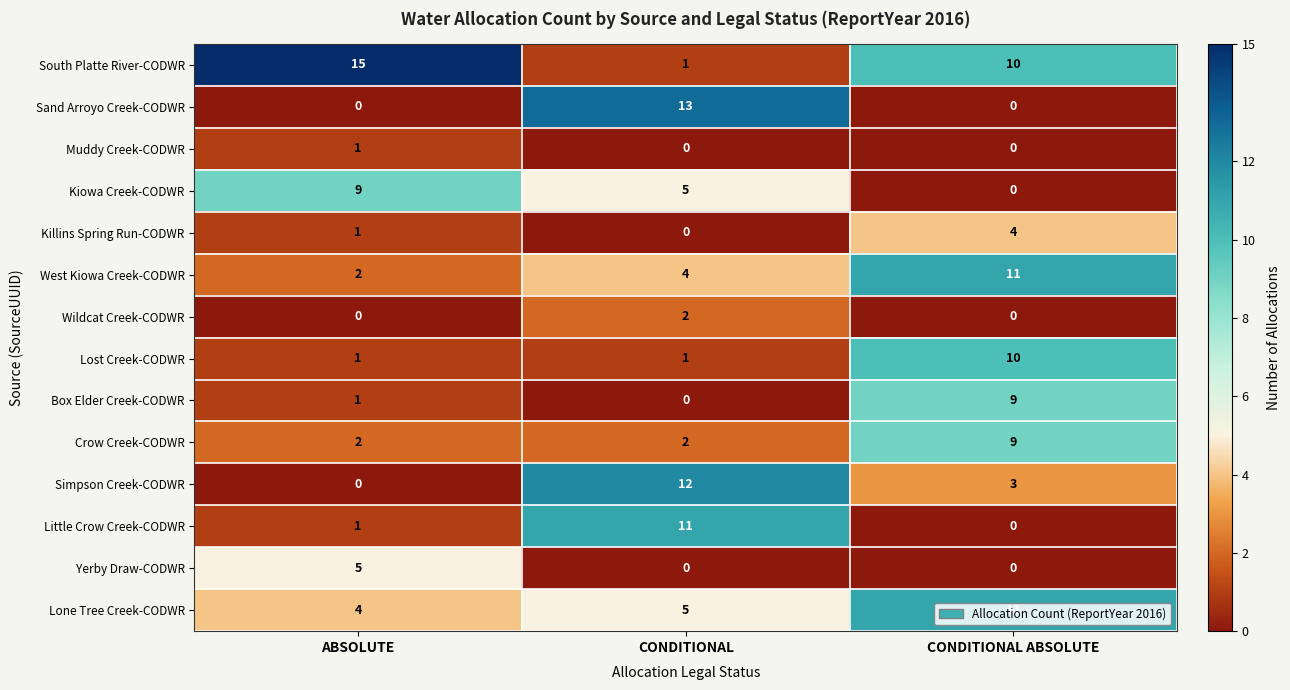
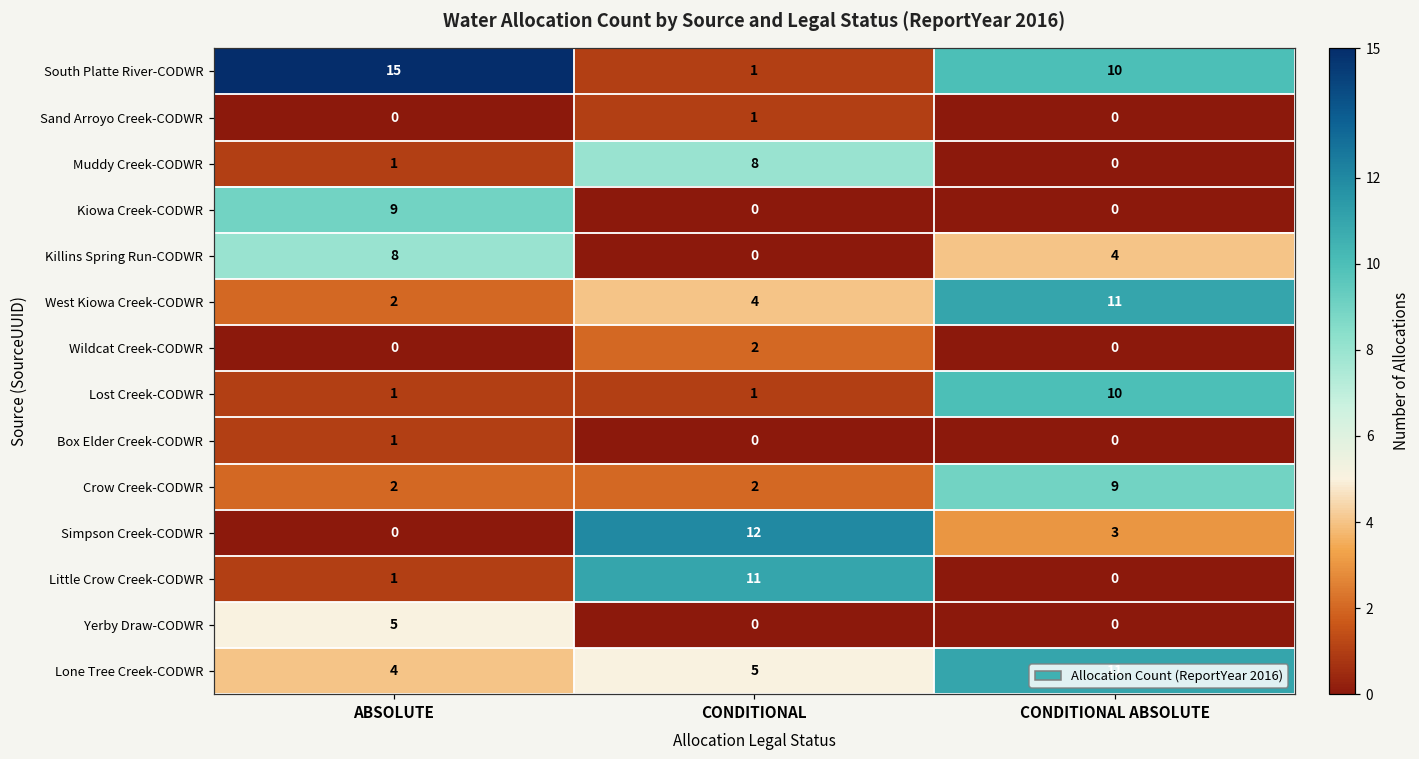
Sand Arroyo Creek-CODWR, CONDITIONAL: 13 -> 1
Muddy Creek-CODWR, CONDITIONAL: 0 -> 8
Kiowa Creek-CODWR, CONDITIONAL: 5 -> 0
Killins Spring Run-CODWR, ABSOLUTE: 1 -> 8
Box Elder Creek-CODWR, CONDITIONAL ABSOLUTE: 9 -> 0
